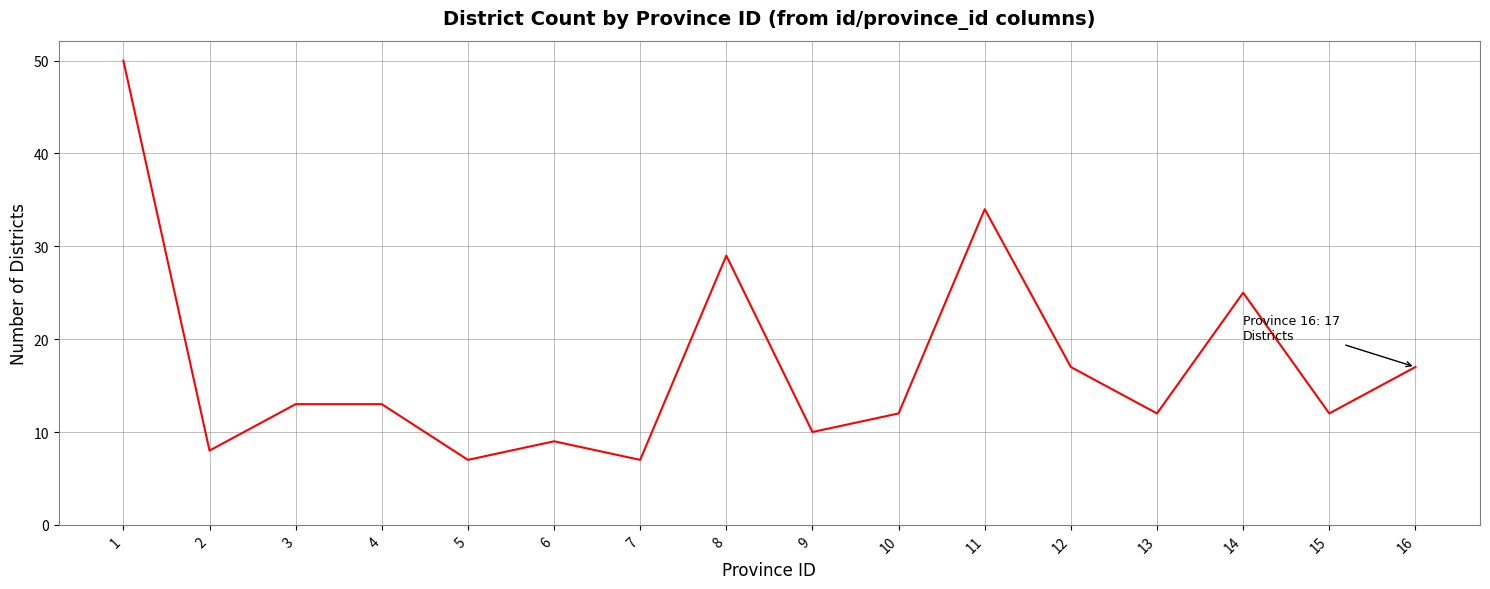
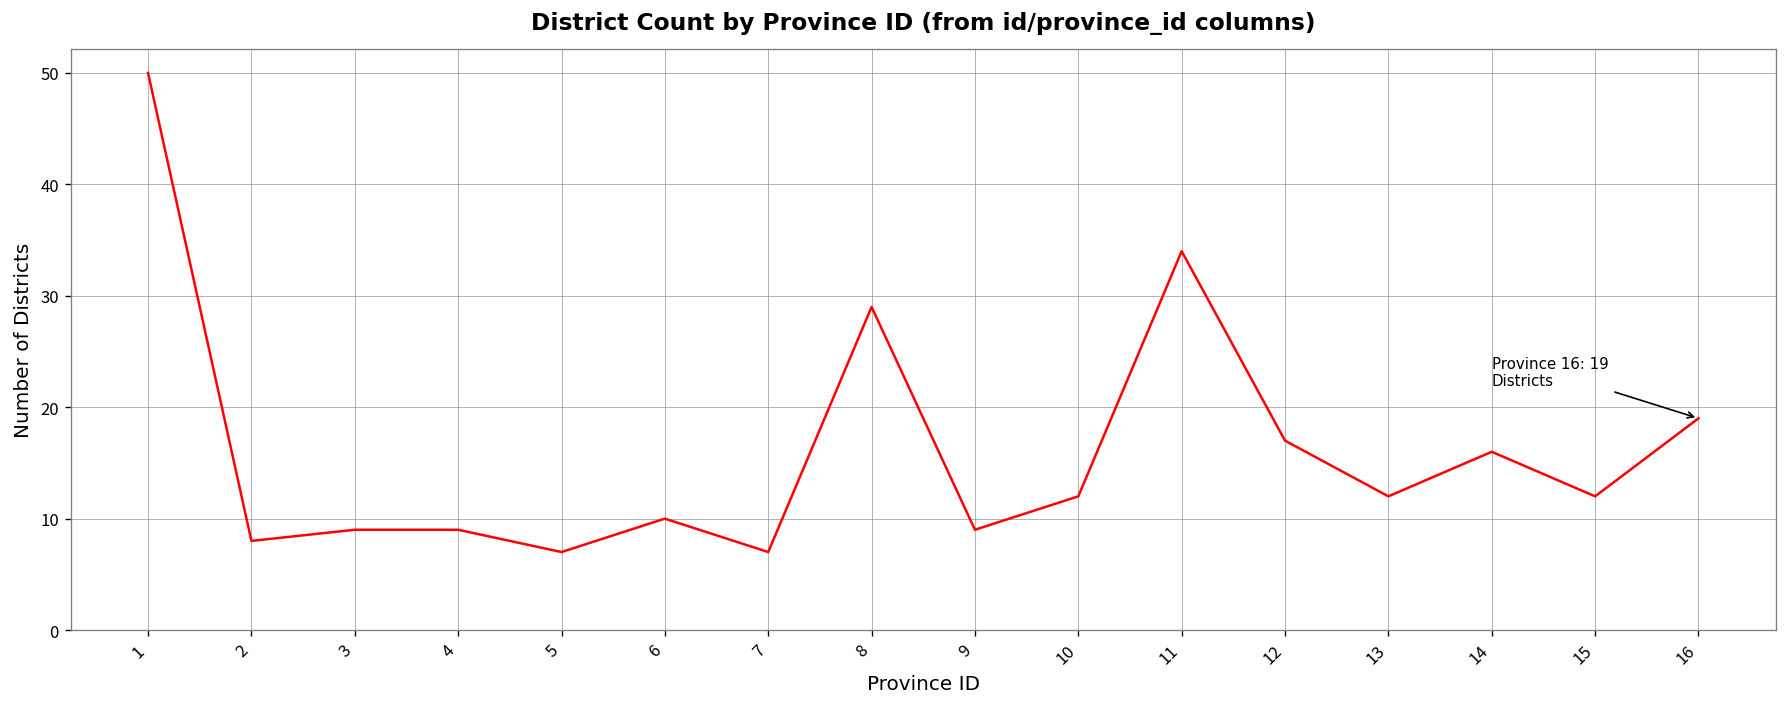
3: 13 -> 9
4: 13 -> 9
6: 9 -> 10
9: 10 -> 9
14: 25 -> 16
16: 17 -> 19
